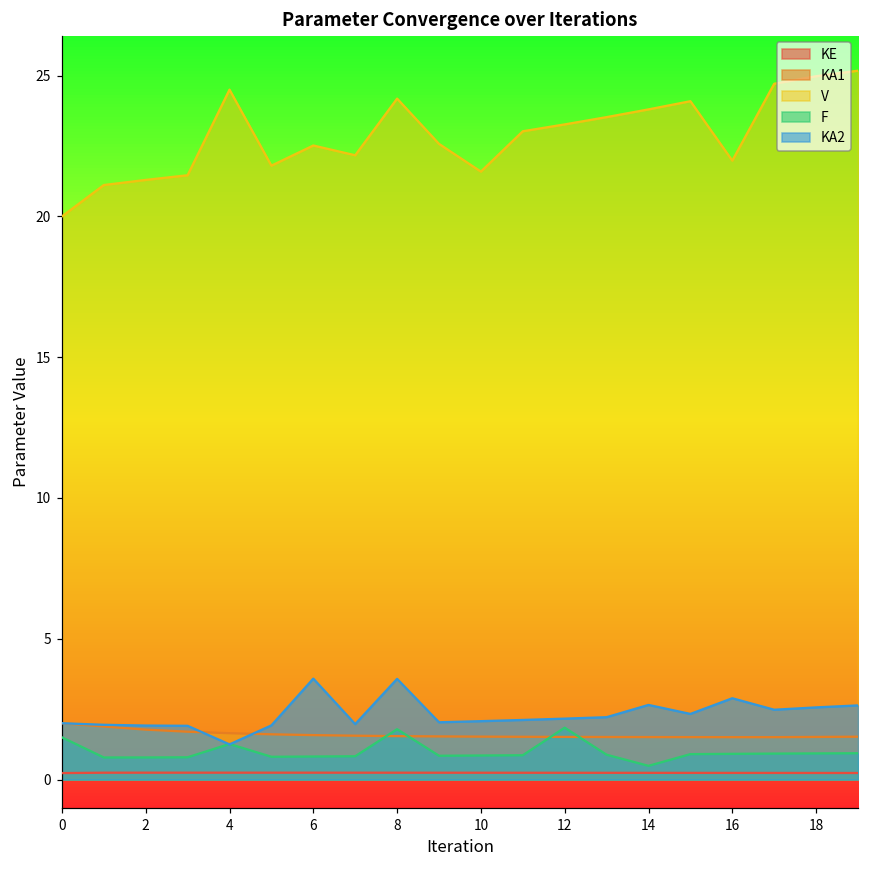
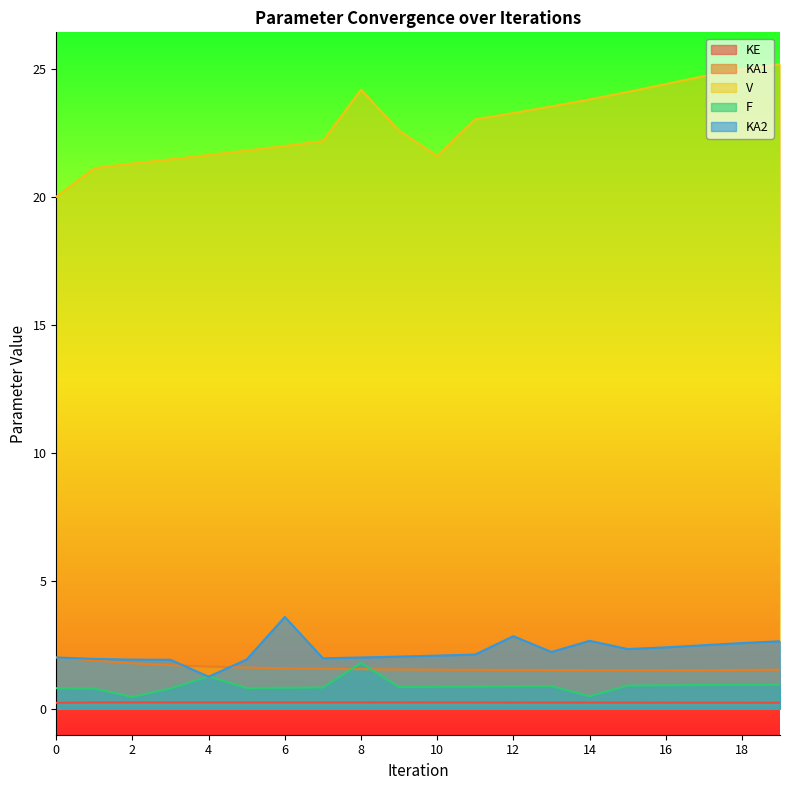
F, 0: 1.5 -> 0.8
F, 2: 0.8 -> 0.5
V, 4: 24.5 -> 21.6
V, 6: 22.5 -> 22.0
KA2, 8: 3.6 -> 2.0
F, 12: 1.8 -> 0.9
KA2, 12: 2.2 -> 2.8
V, 16: 22.0 -> 24.4
KA2, 16: 2.9 -> 2.4
